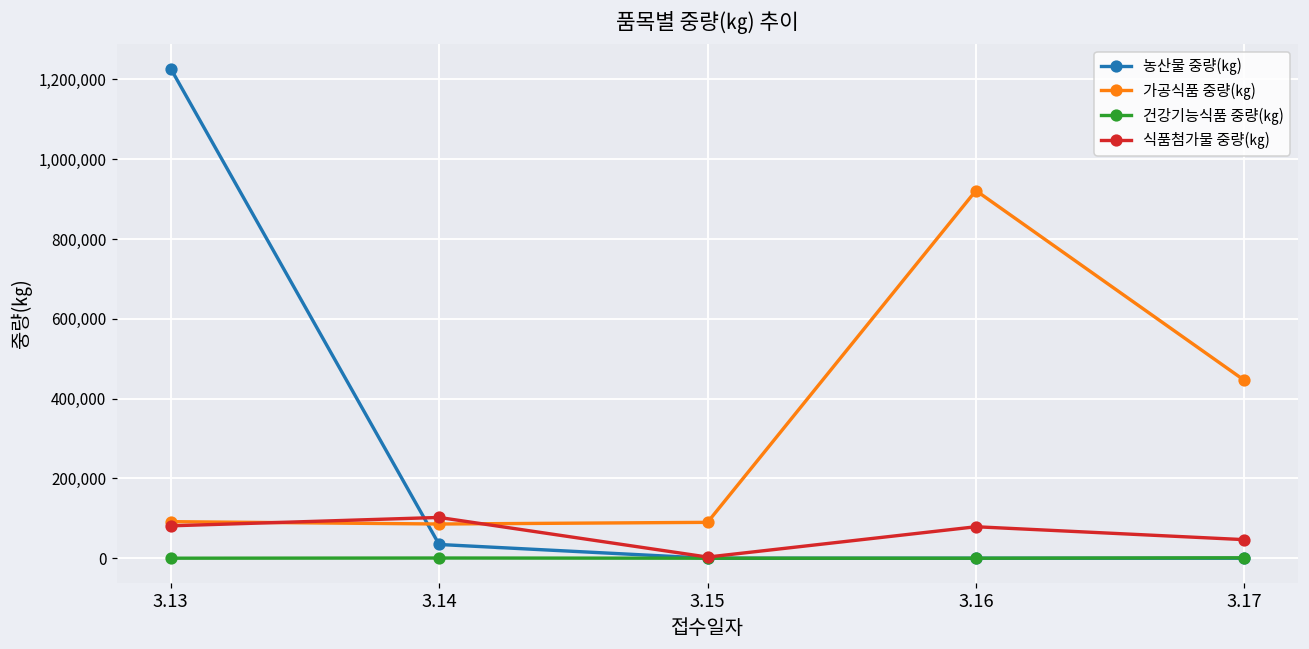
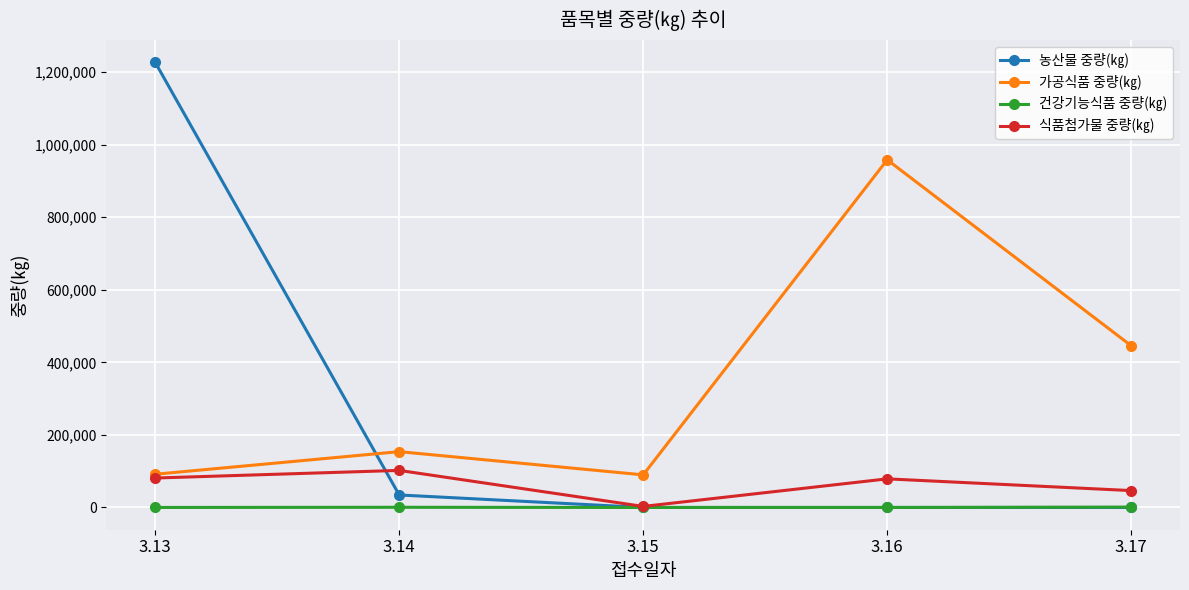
가공식품 중량(㎏), 3.14: 90,000 -> 150,000
가공식품 중량(㎏), 3.16: 920,000 -> 960,000
